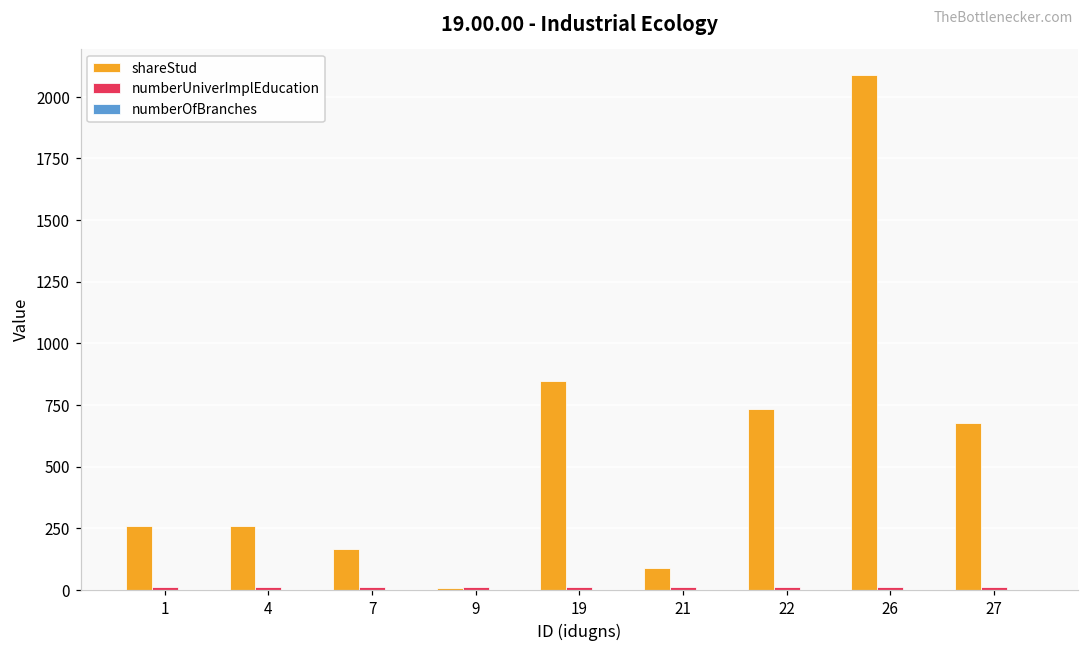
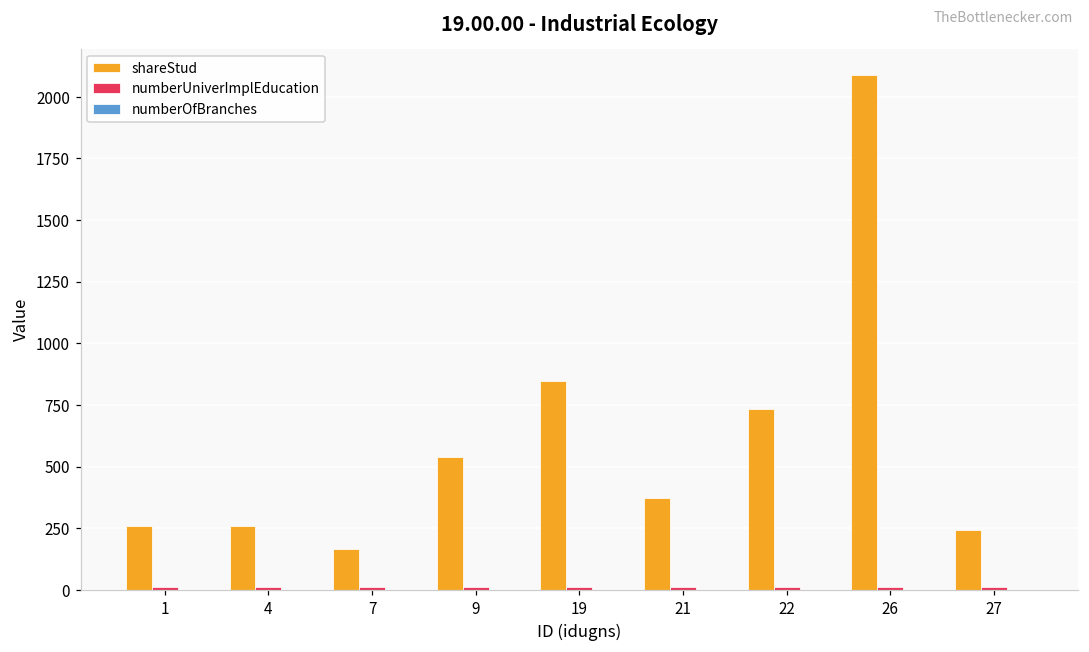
shareStud, 9: 10 -> 540
shareStud, 21: 90 -> 370
shareStud, 27: 680 -> 240
